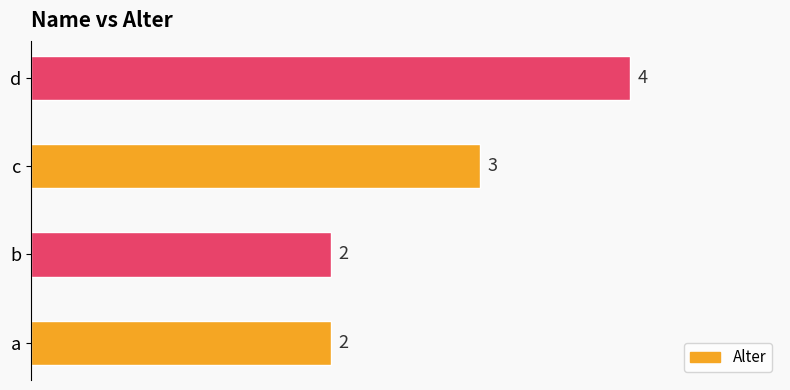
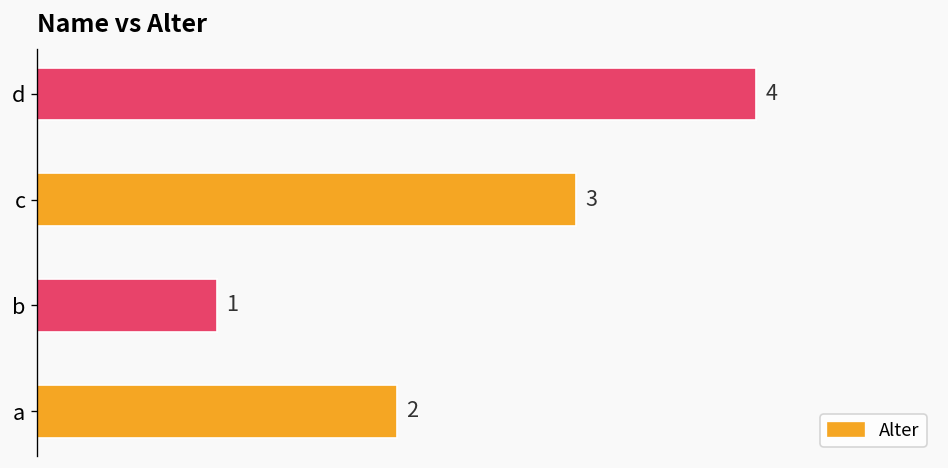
b: 2 -> 1
